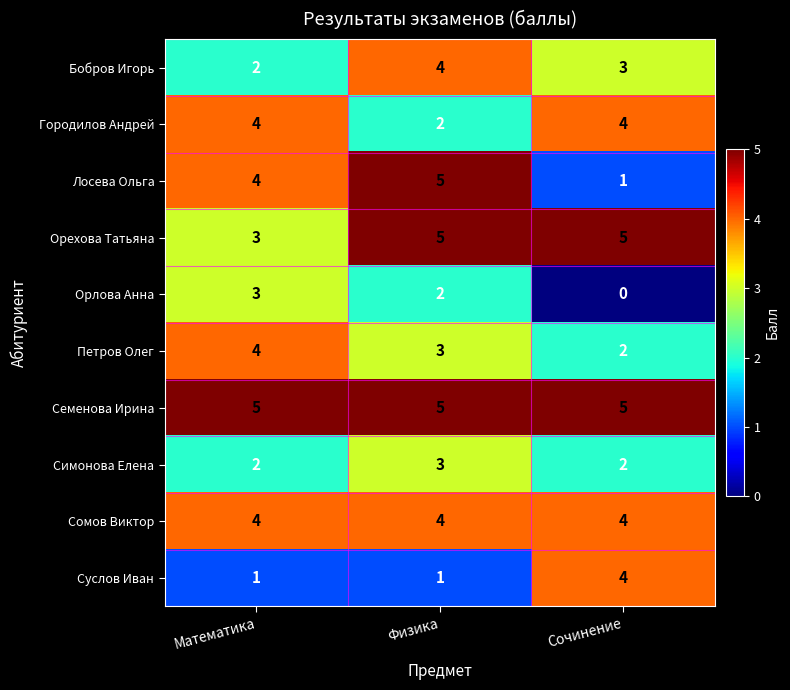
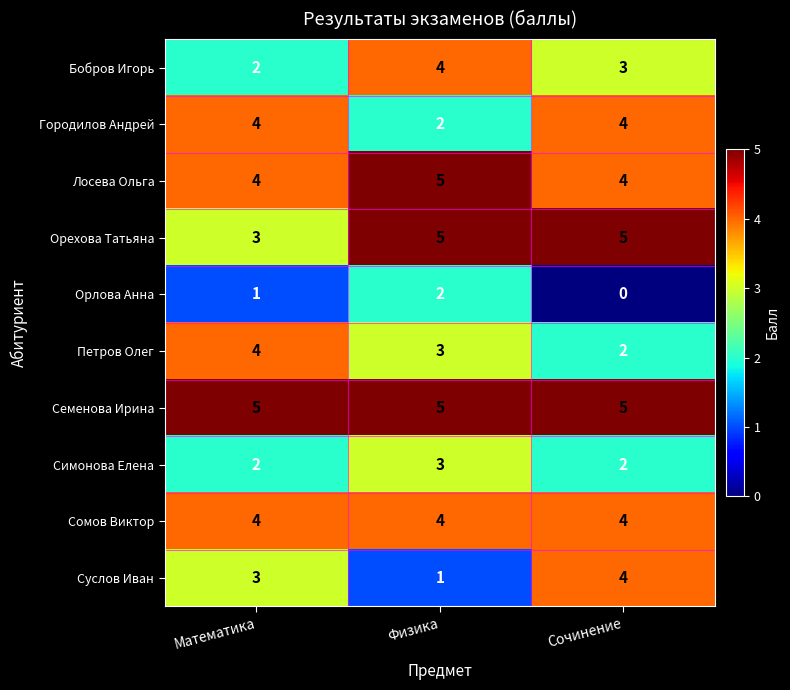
Лосева Ольга, Сочинение: 1 -> 4
Орлова Анна, Математика: 3 -> 1
Суслов Иван, Математика: 1 -> 3
